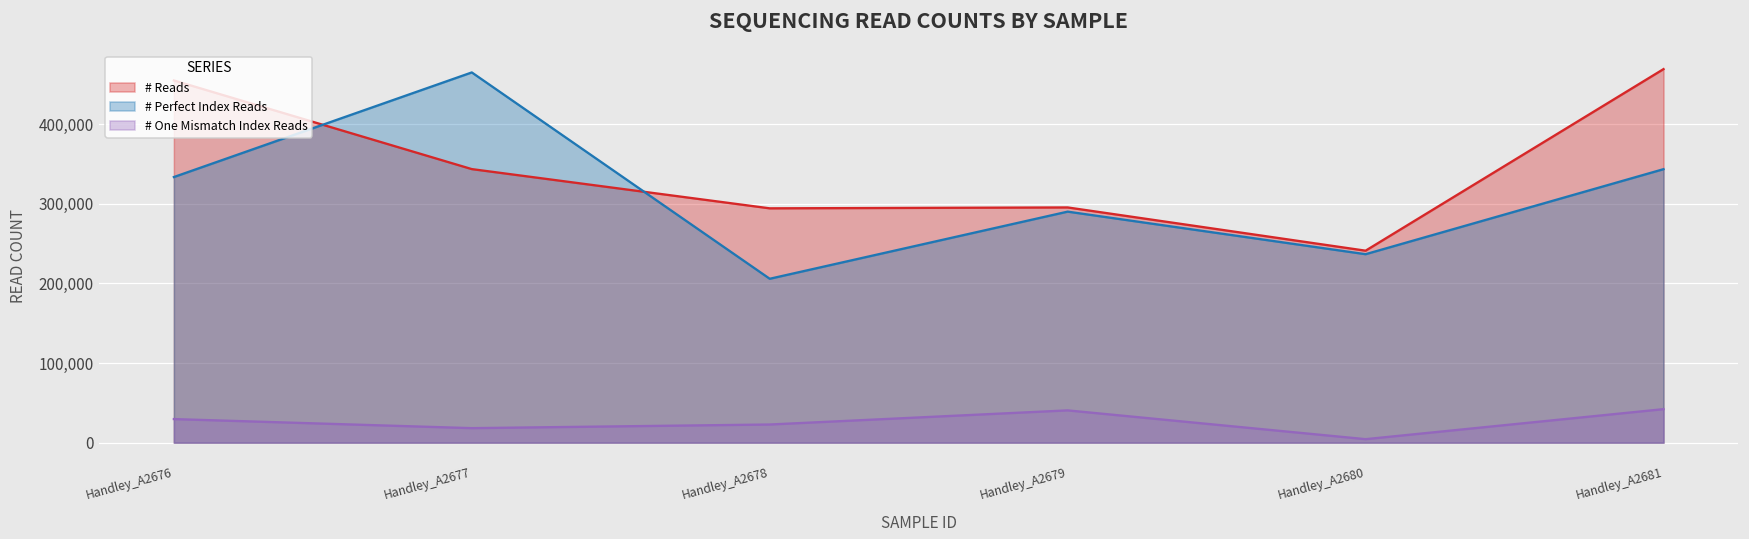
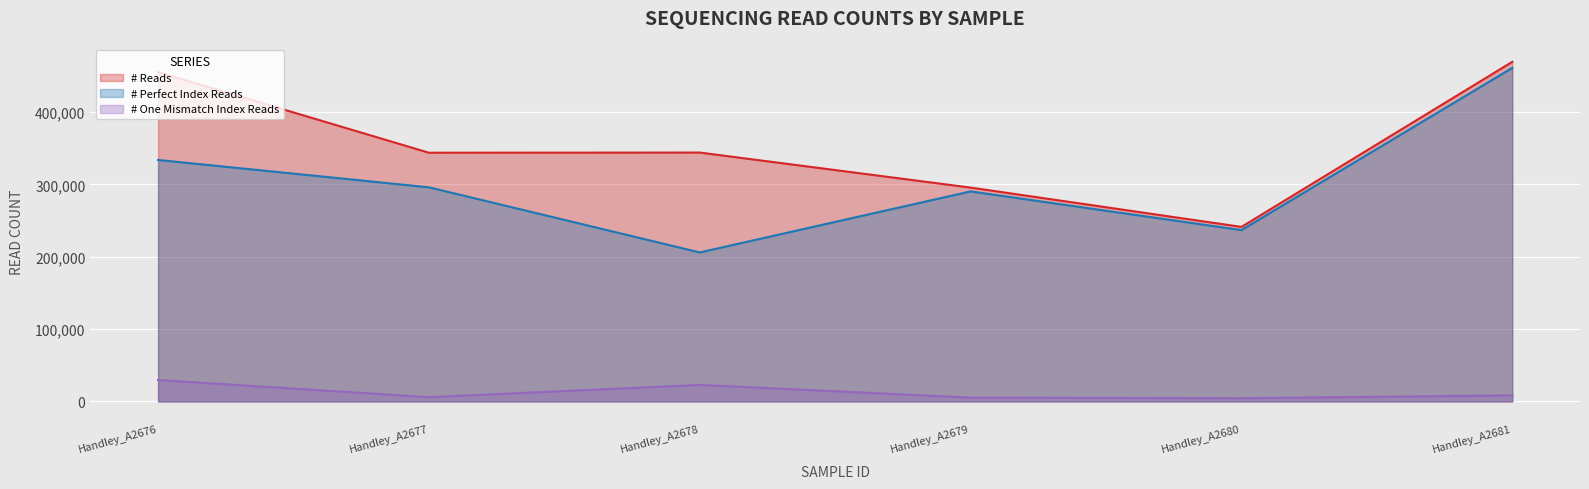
# Perfect Index Reads, Handley_A2677: 470,000 -> 300,000
# One Mismatch Index Reads, Handley_A2677: 20,000 -> 10,000
# Reads, Handley_A2678: 290,000 -> 340,000
# One Mismatch Index Reads, Handley_A2679: 40,000 -> 10,000
# Perfect Index Reads, Handley_A2681: 340,000 -> 460,000
# One Mismatch Index Reads, Handley_A2681: 40,000 -> 10,000
